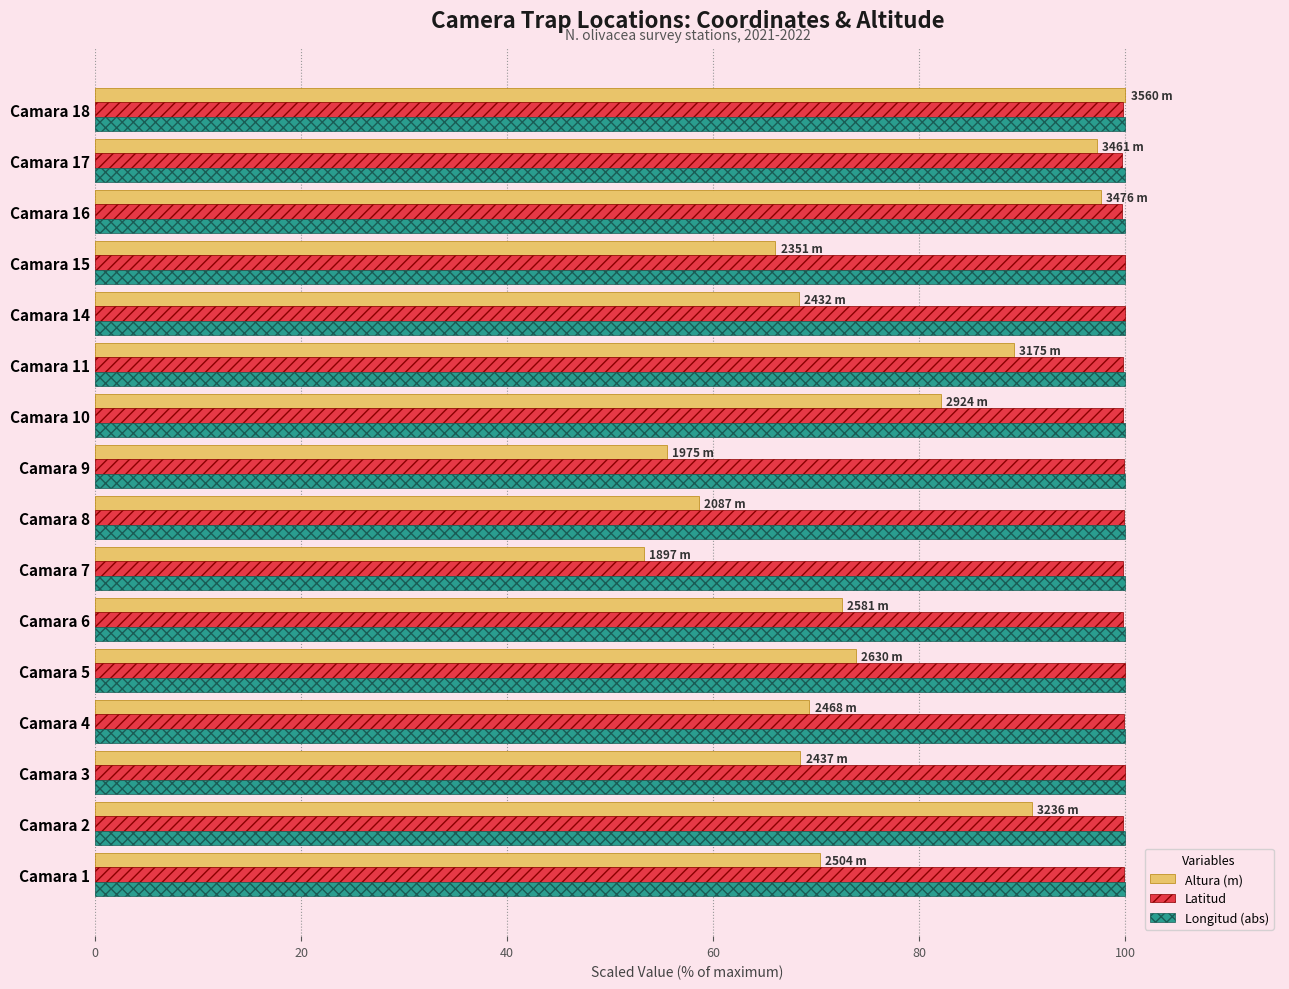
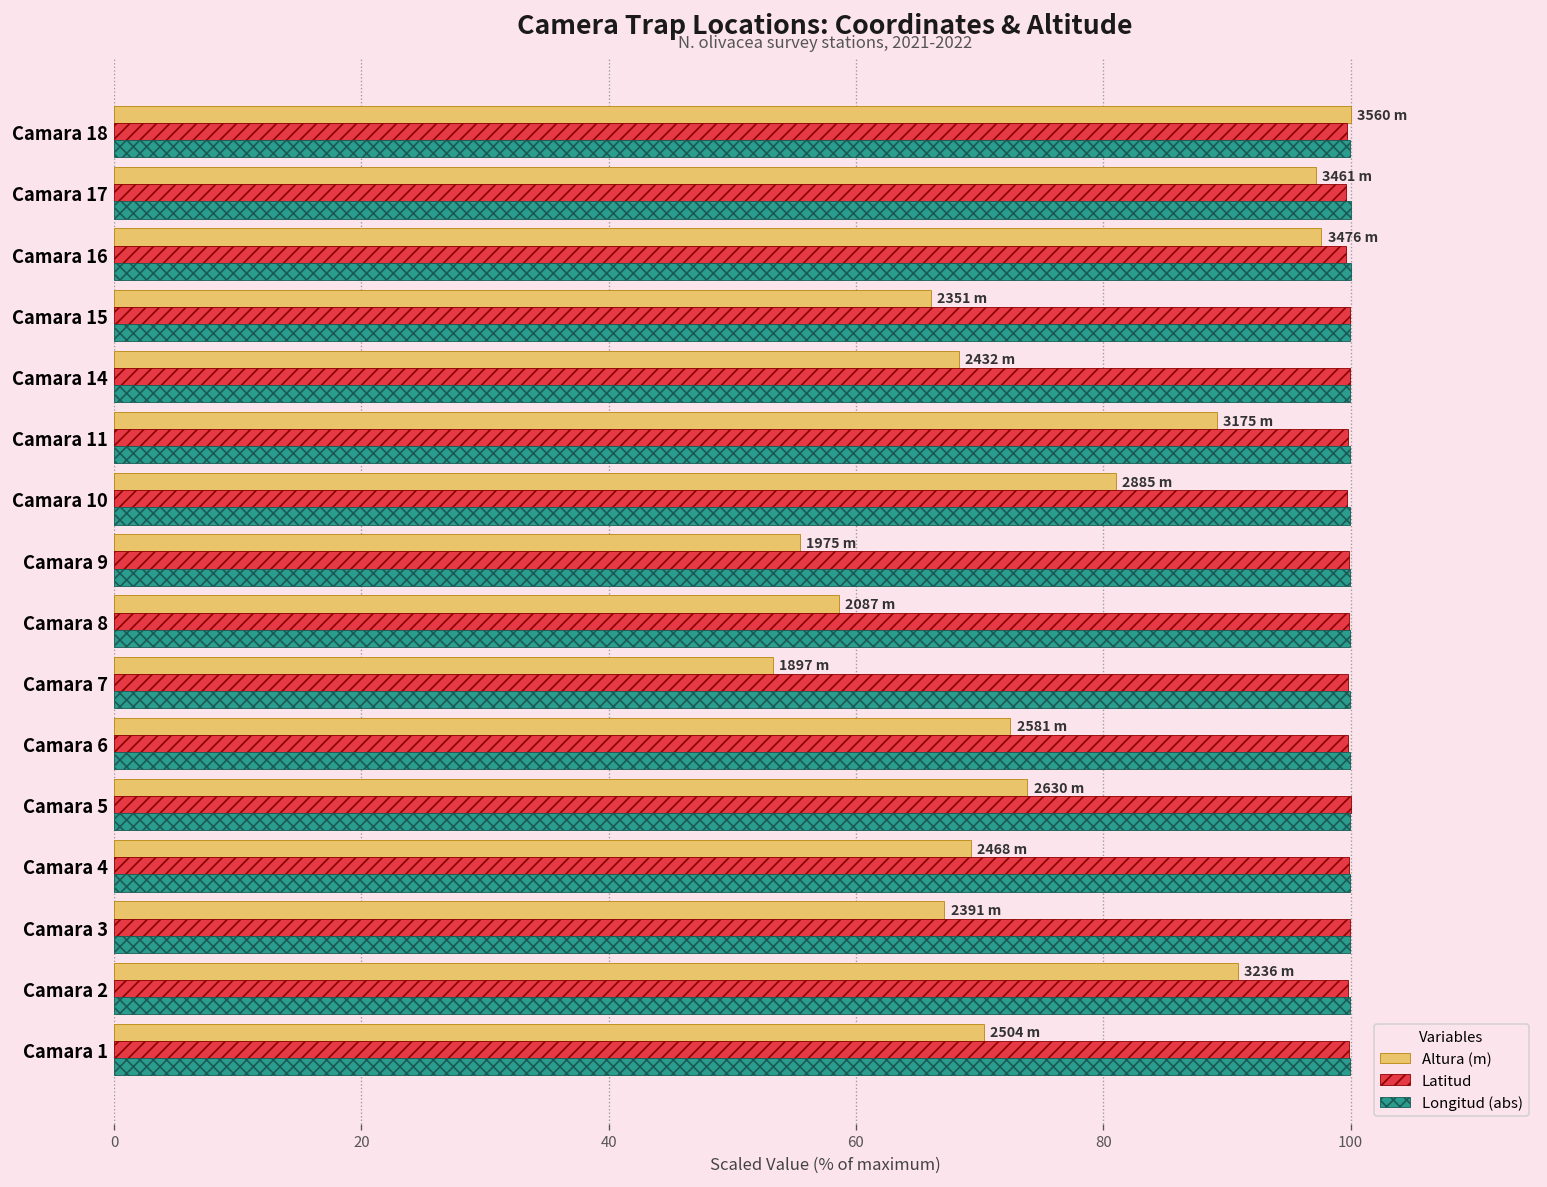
Altura (m), Camara 10: 2924 -> 2885
Altura (m), Camara 3: 2437 -> 2391
